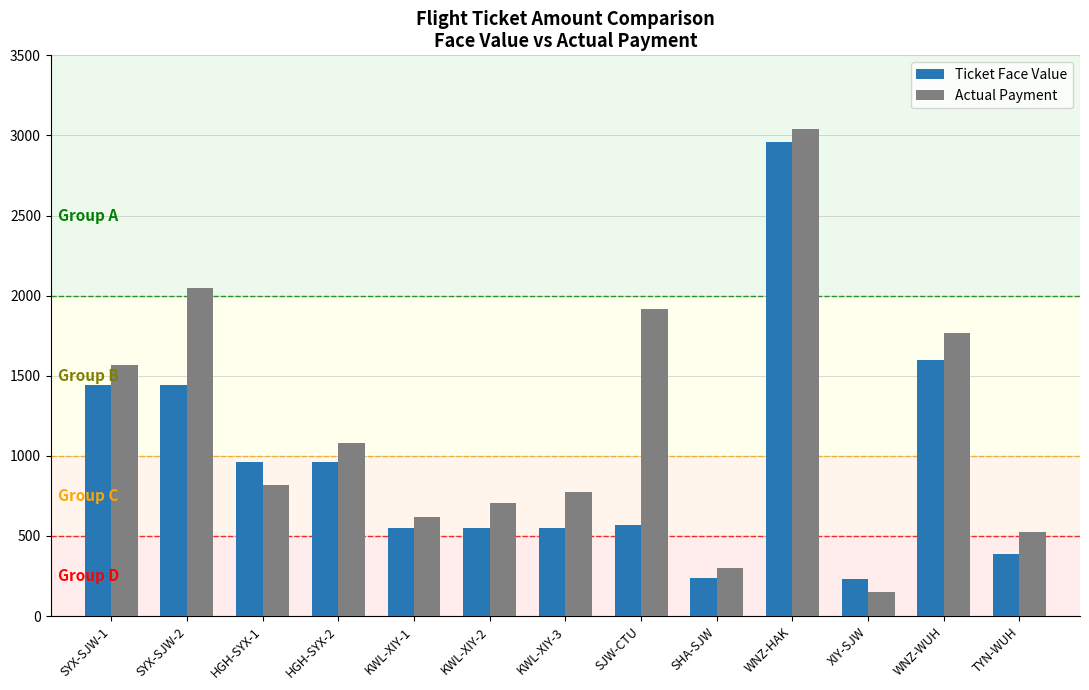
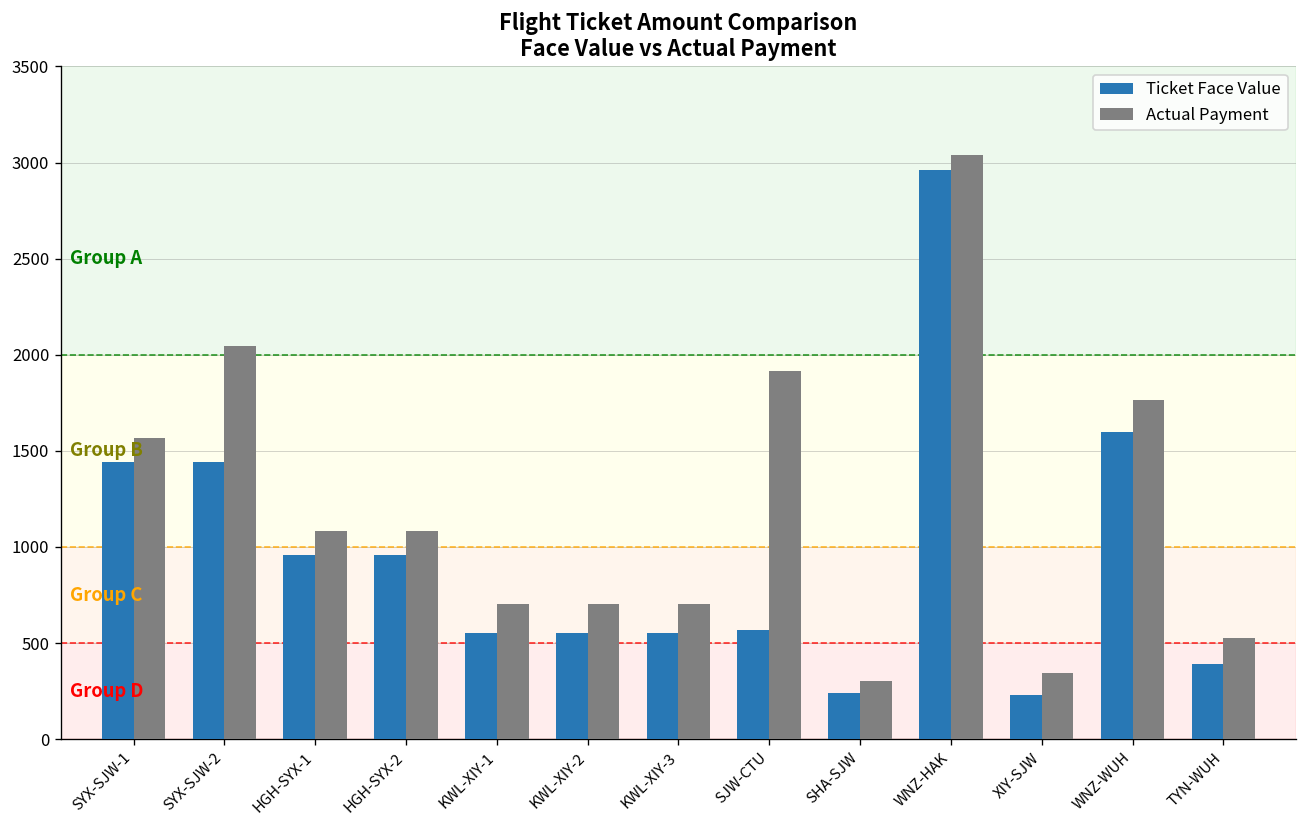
Actual Payment, HGH-SYX-1: 810 -> 1080
Actual Payment, KWL-XIY-1: 620 -> 700
Actual Payment, KWL-XIY-3: 780 -> 700
Actual Payment, XIY-SJW: 150 -> 340
